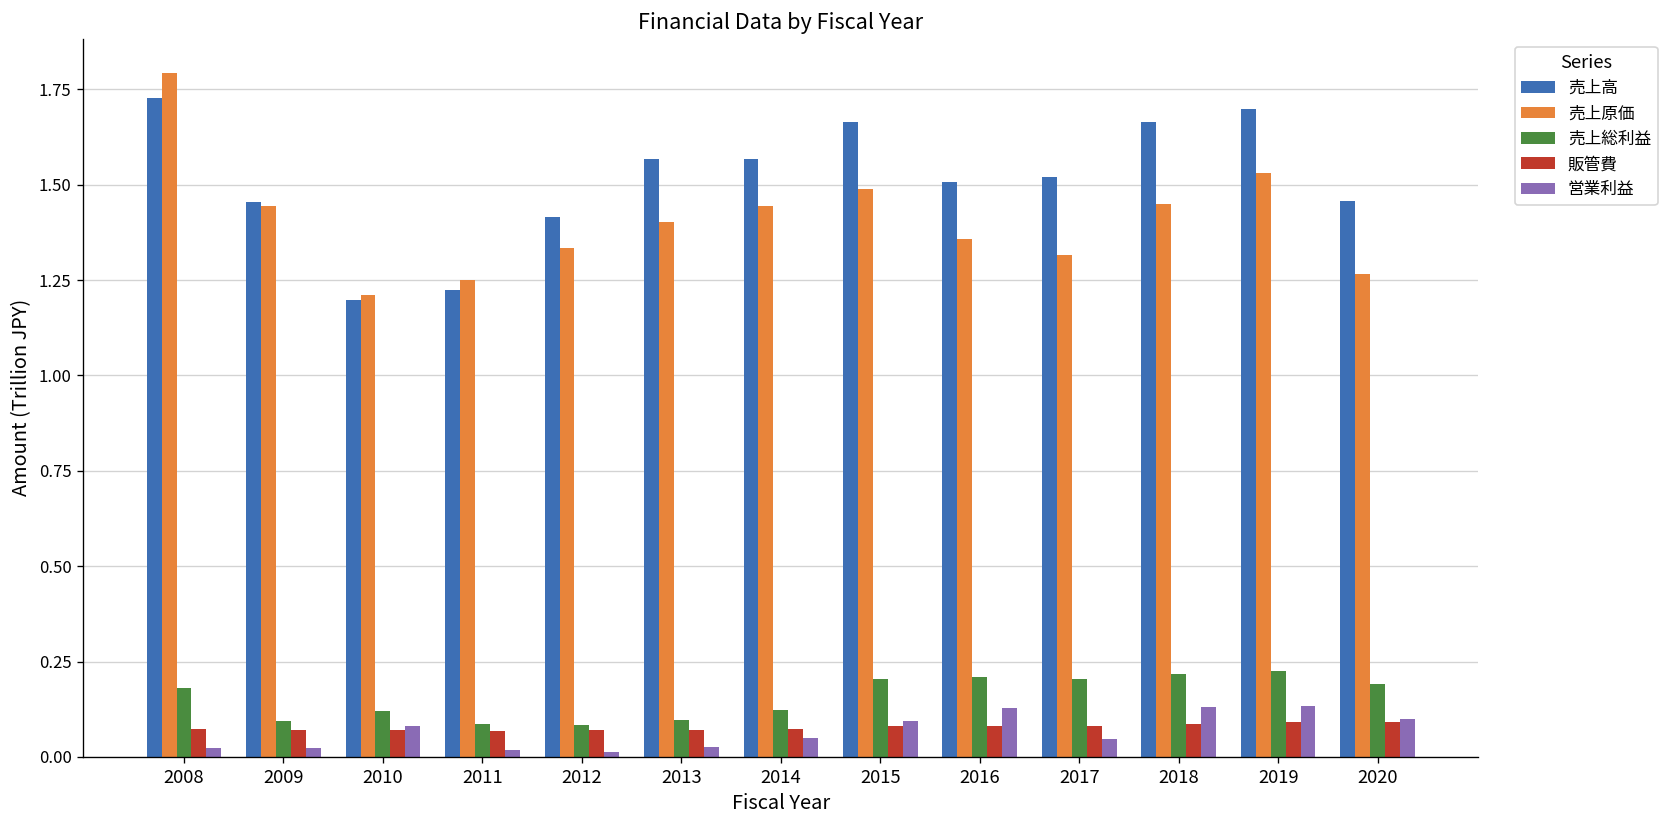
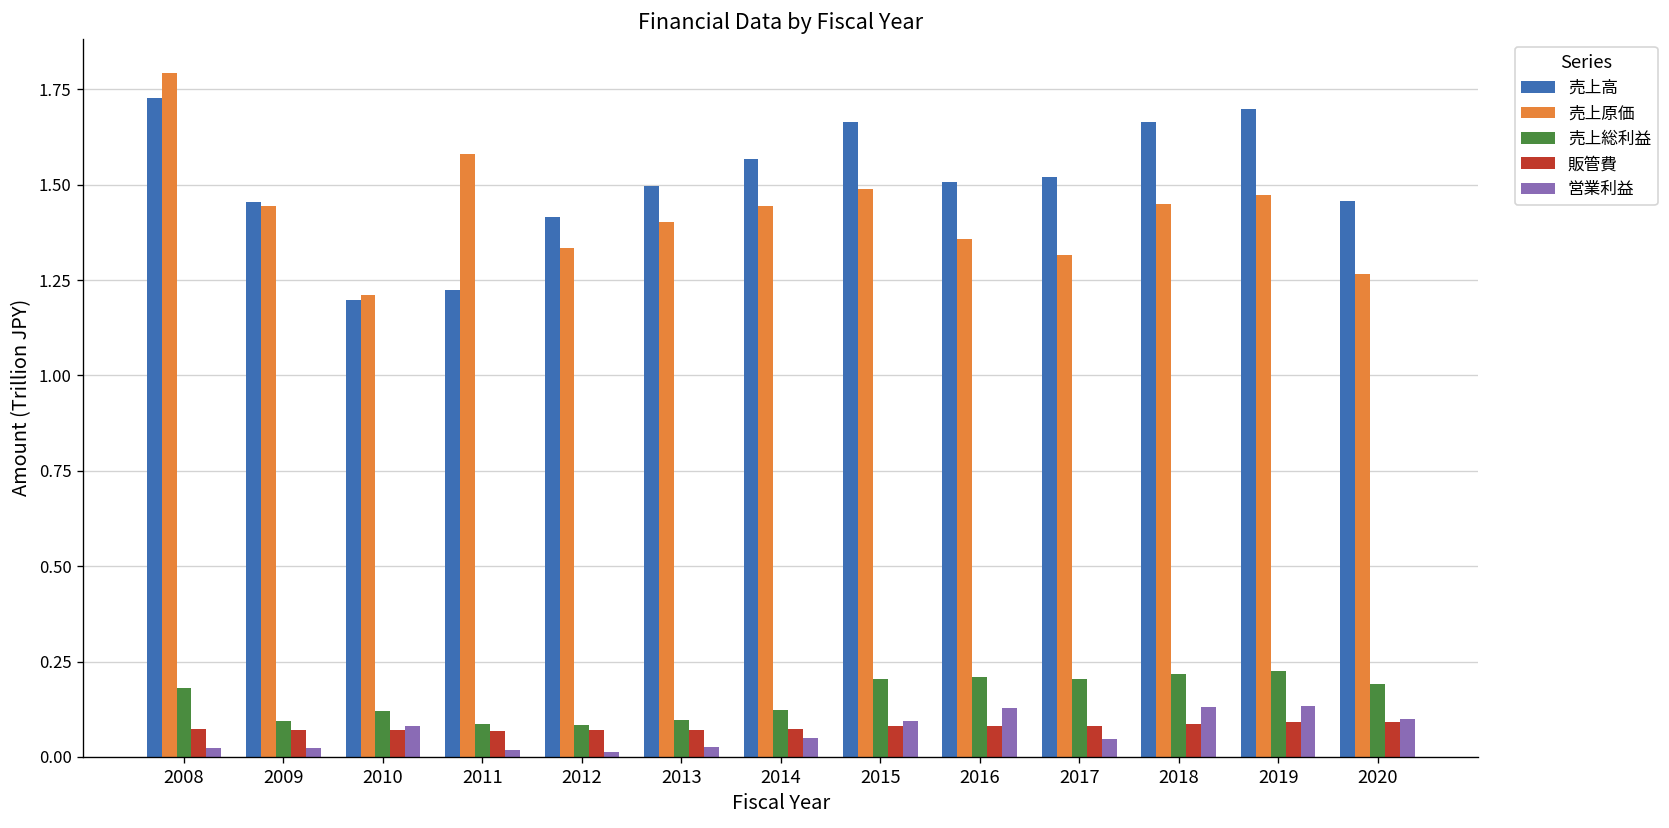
売上原価, 2011: 1.25 -> 1.58
売上高, 2013: 1.57 -> 1.50
売上原価, 2019: 1.53 -> 1.47
